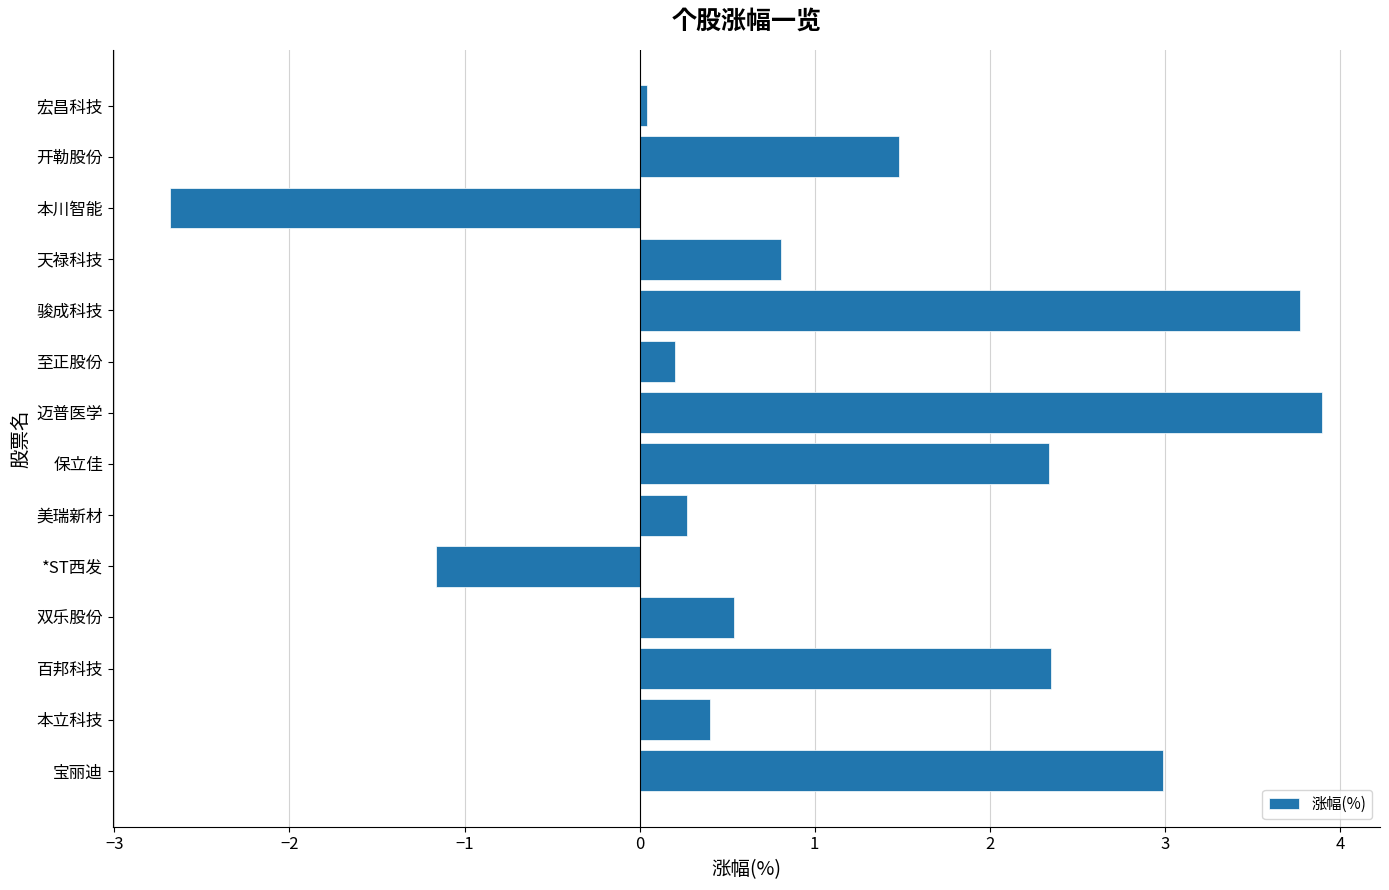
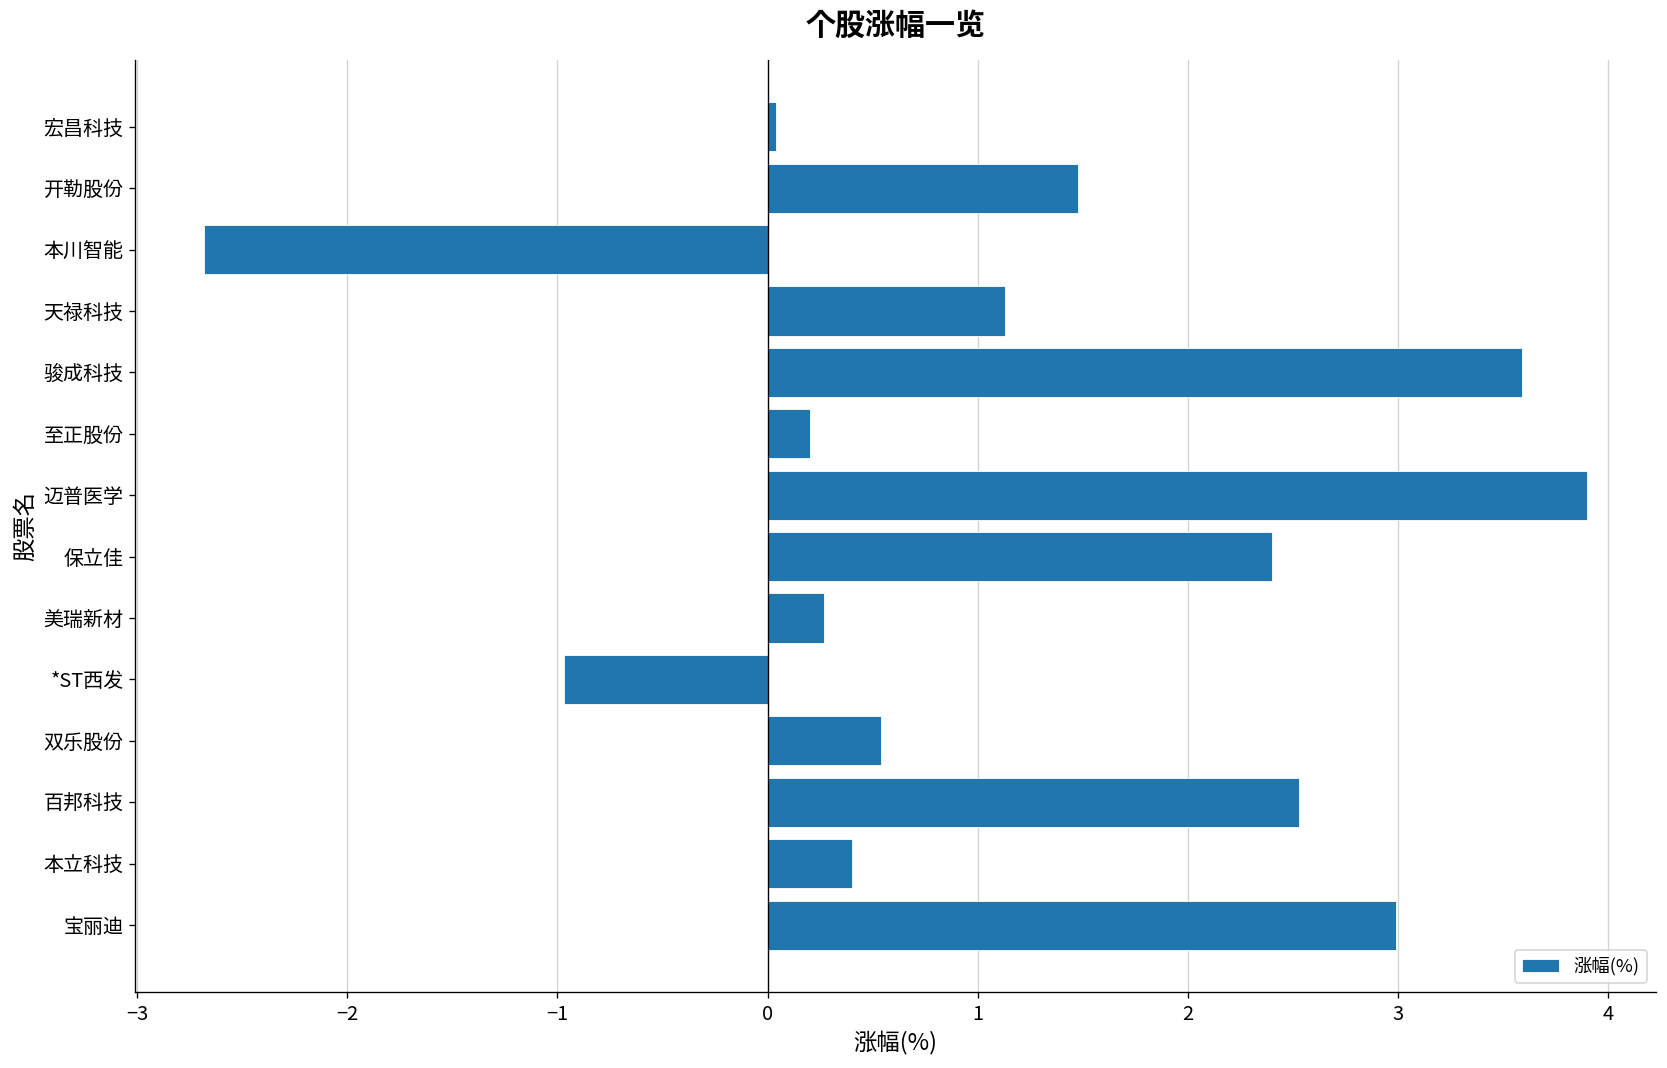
天禄科技: 0.81 -> 1.13
骏成科技: 3.77 -> 3.59
保立佳: 2.34 -> 2.40
*ST西发: -1.16 -> -0.97
百邦科技: 2.35 -> 2.53
